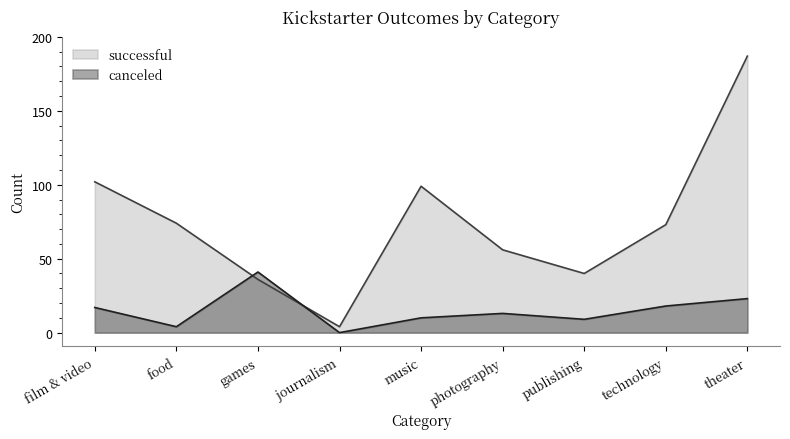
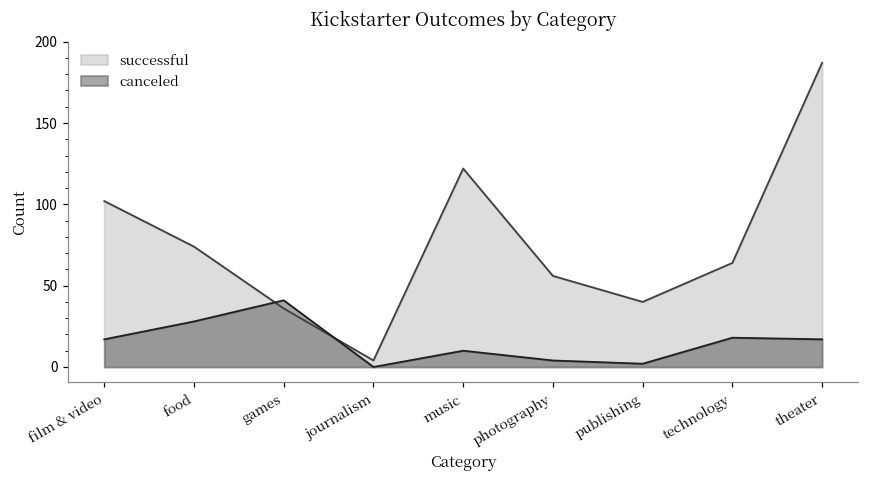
canceled, food: 4 -> 28
successful, music: 99 -> 122
canceled, photography: 13 -> 4
canceled, publishing: 9 -> 2
successful, technology: 73 -> 64
canceled, theater: 23 -> 17
